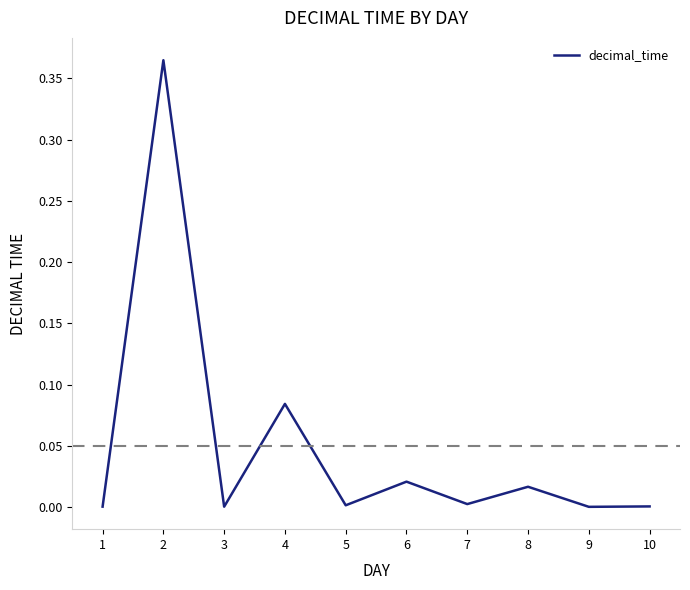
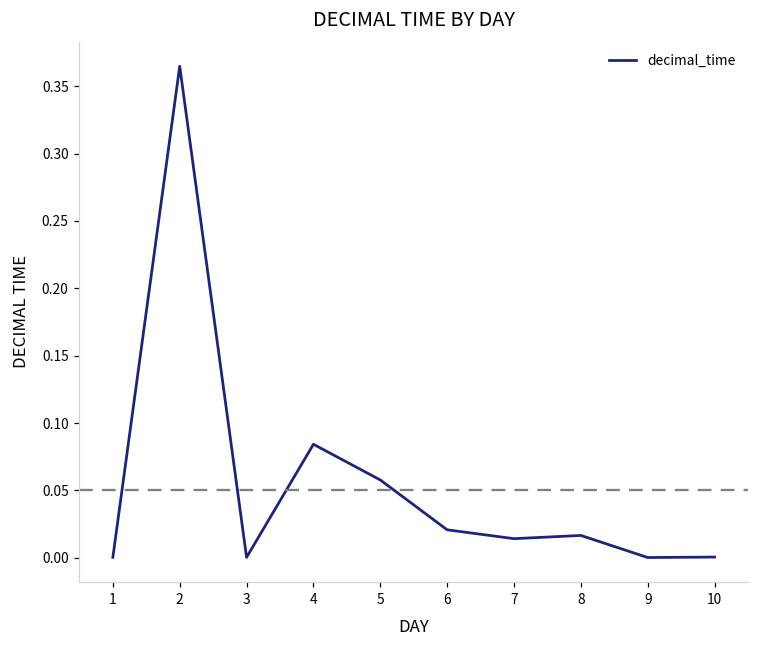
5: 0.002 -> 0.058
7: 0.002 -> 0.014
